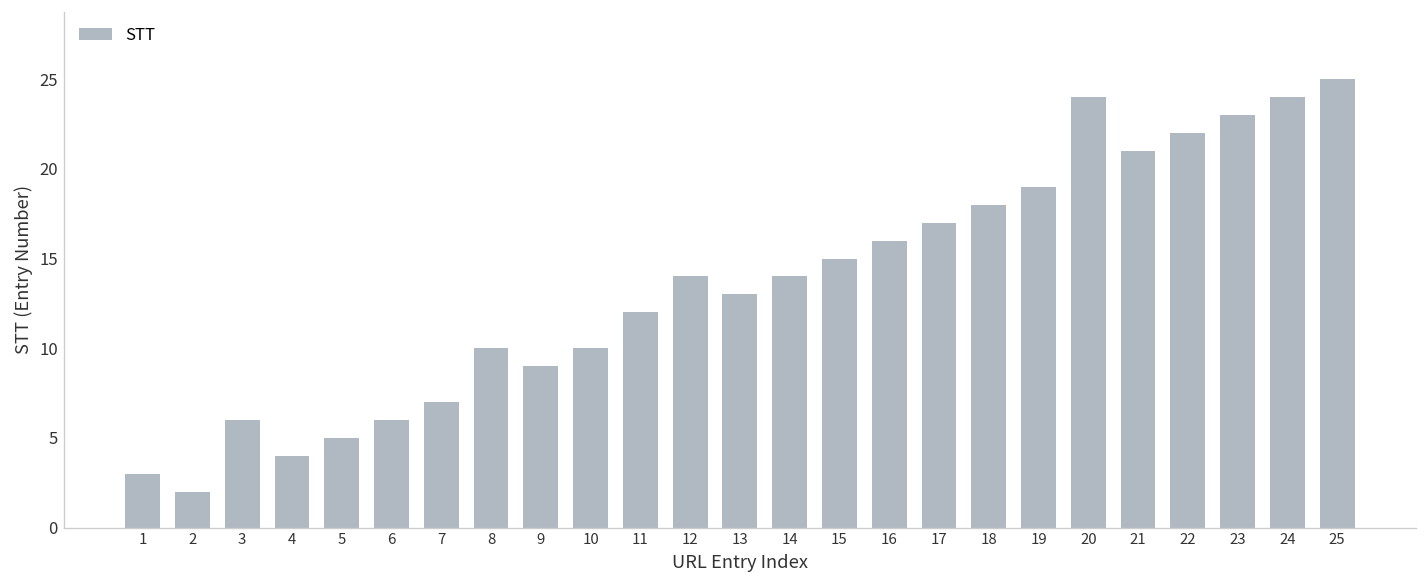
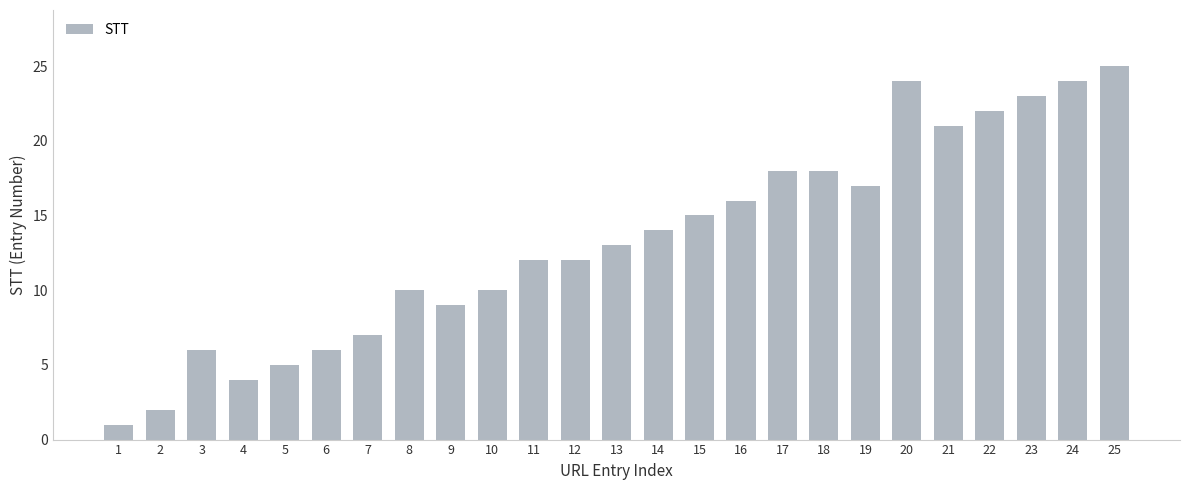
1: 3 -> 1
12: 14 -> 12
17: 17 -> 18
19: 19 -> 17
